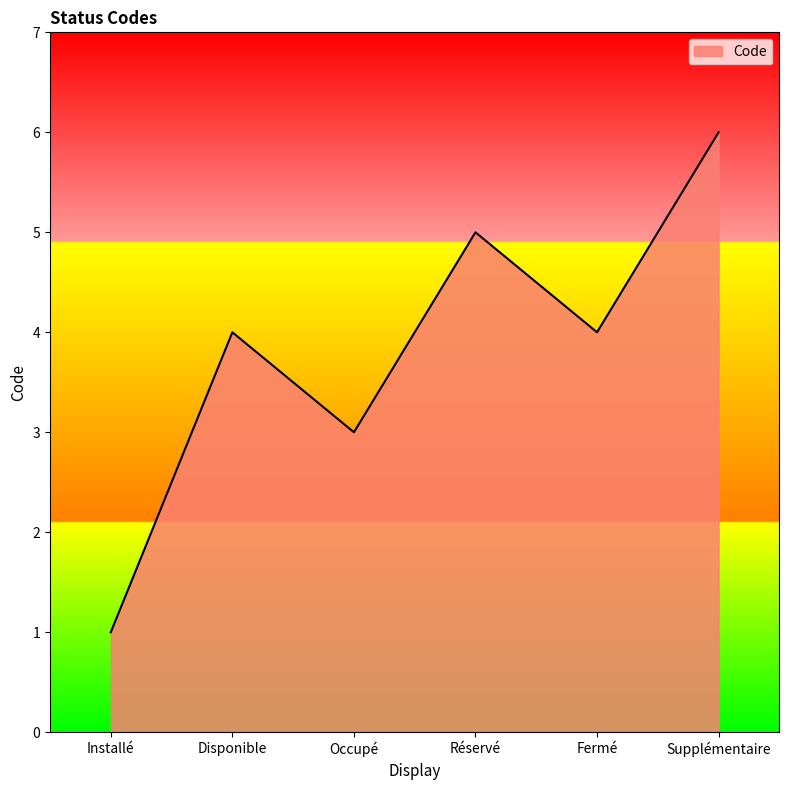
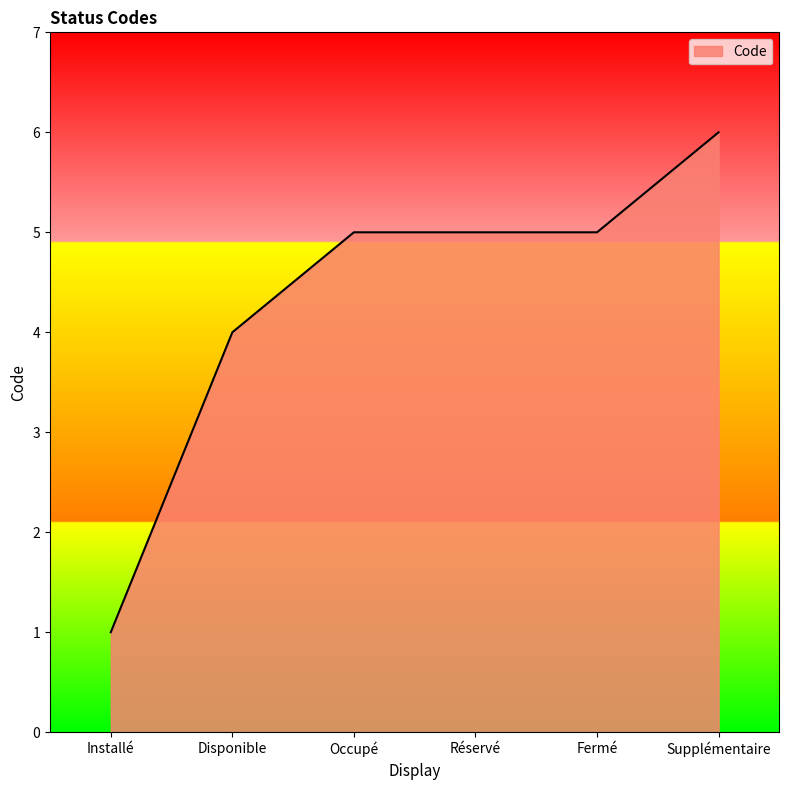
Occupé: 3 -> 5
Fermé: 4 -> 5
